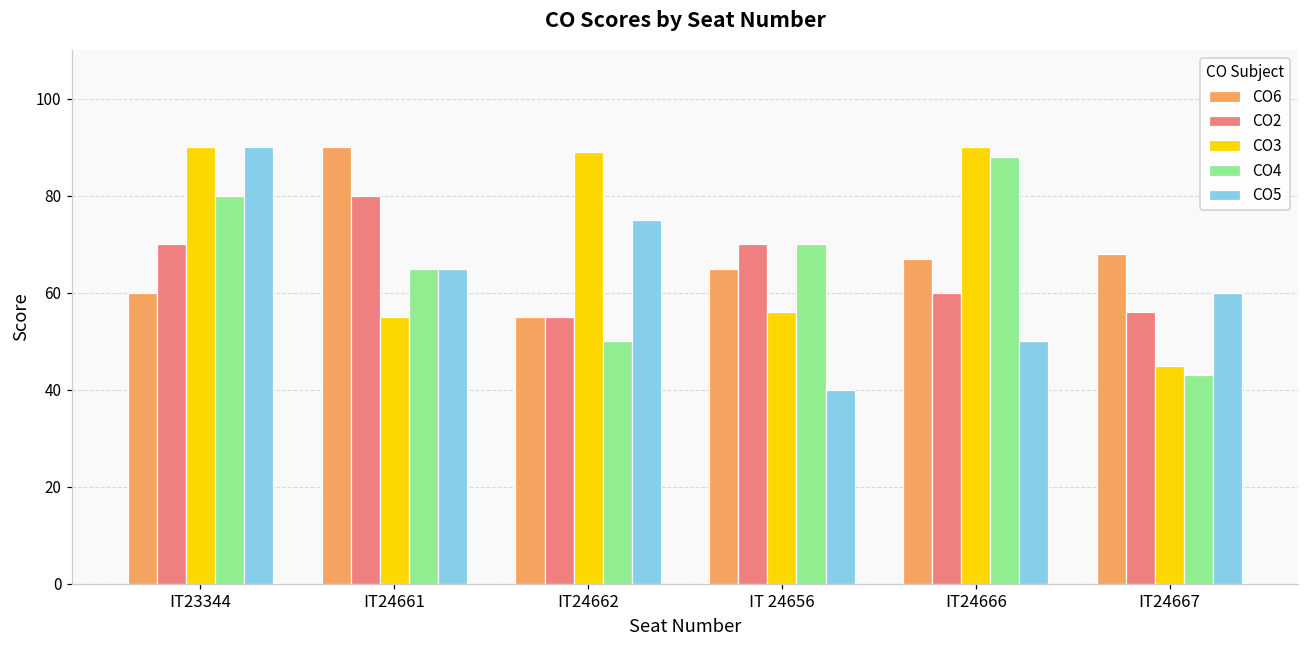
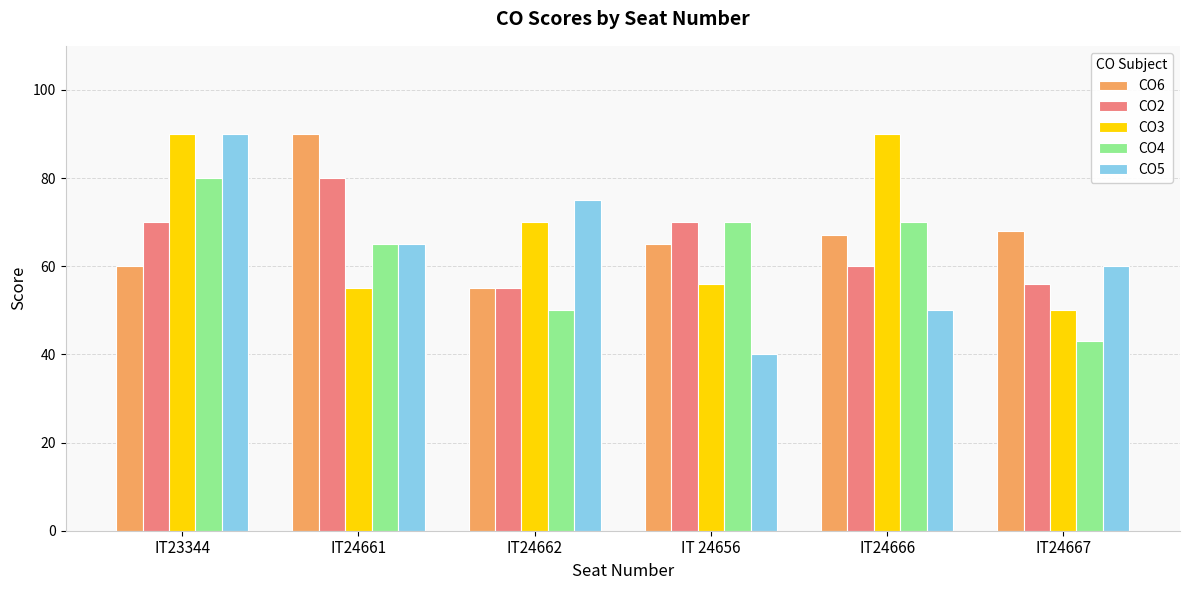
CO3, IT24662: 89 -> 70
CO4, IT24666: 88 -> 70
CO3, IT24667: 45 -> 50
